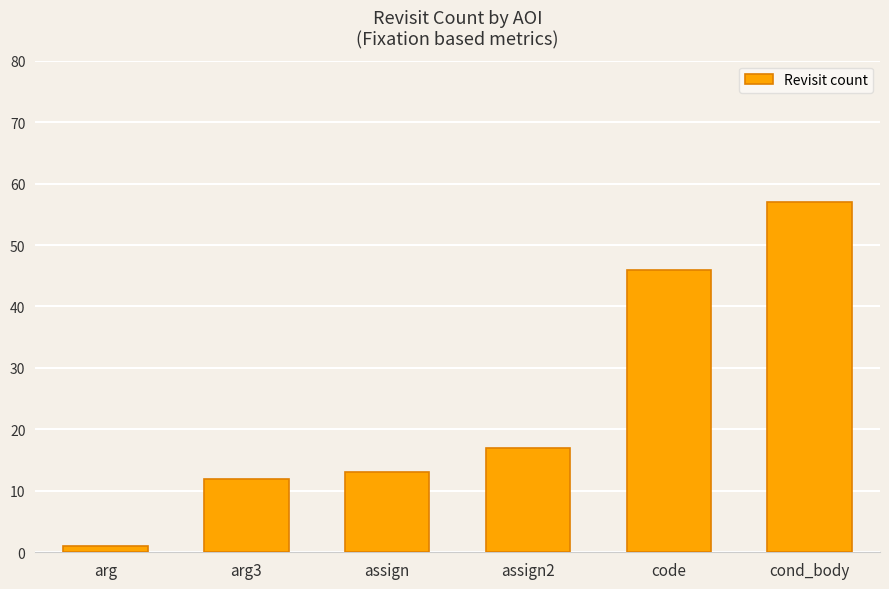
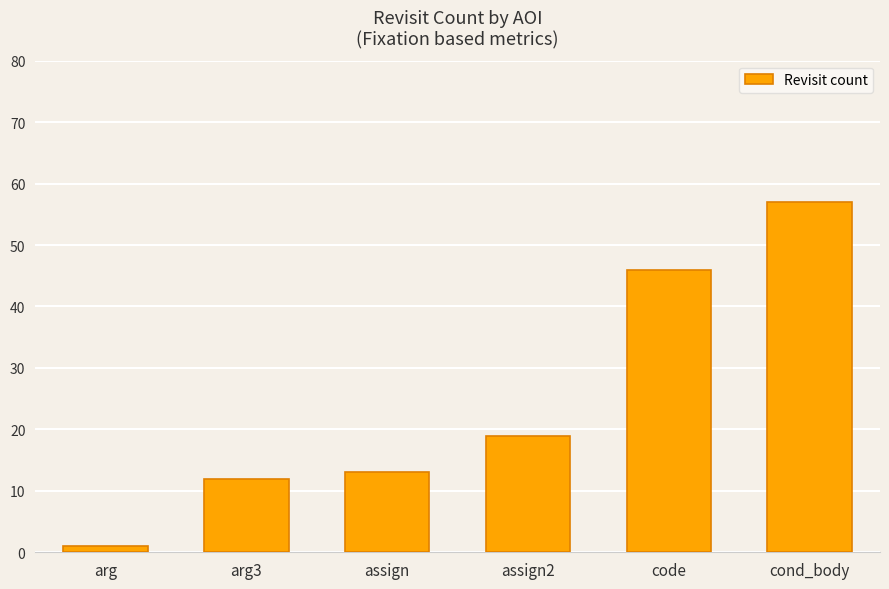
assign2: 17 -> 19
